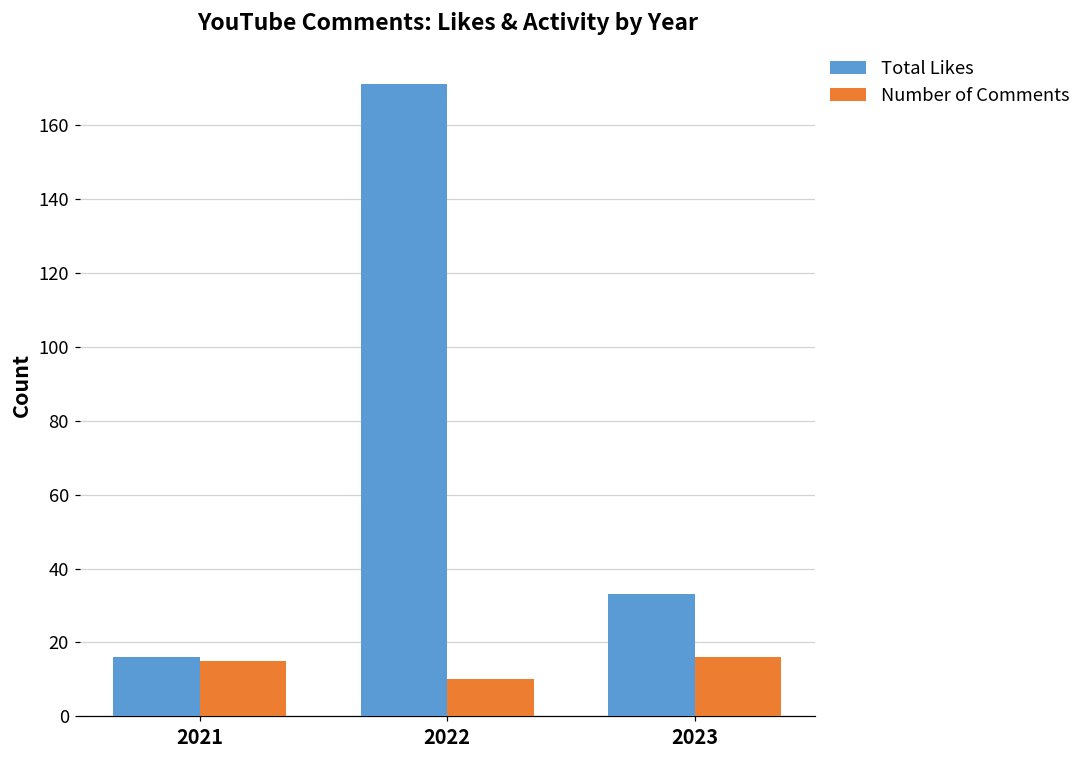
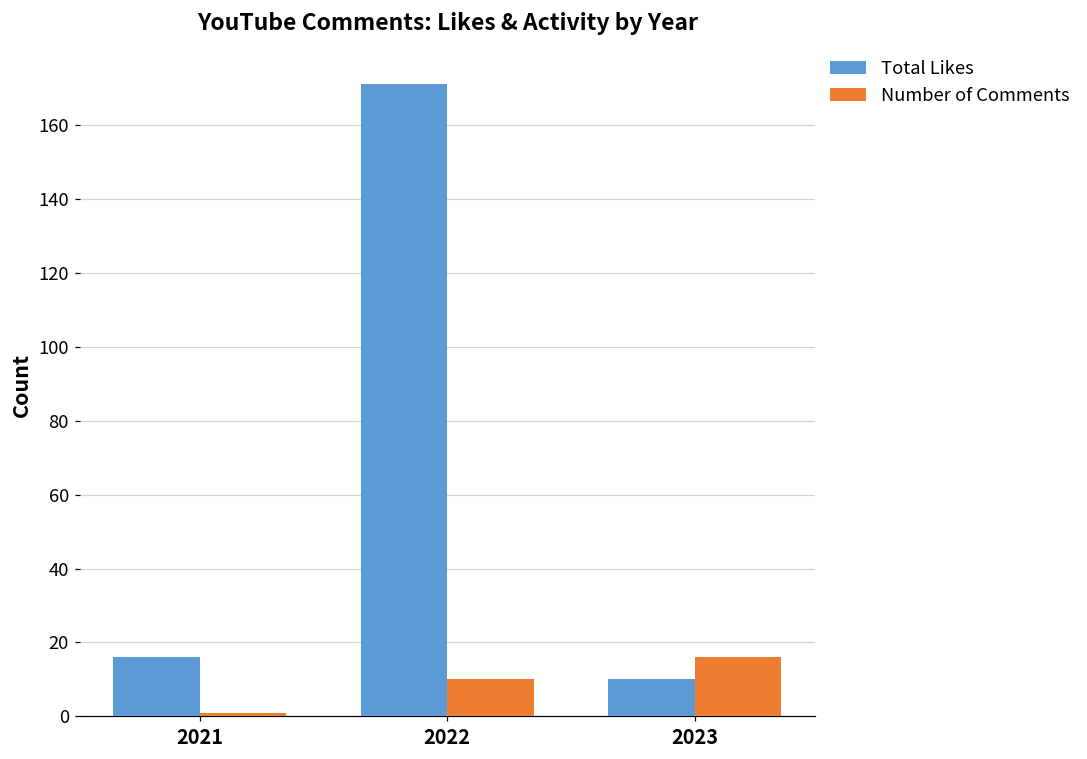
Number of Comments, 2021: 15 -> 1
Total Likes, 2023: 33 -> 10
